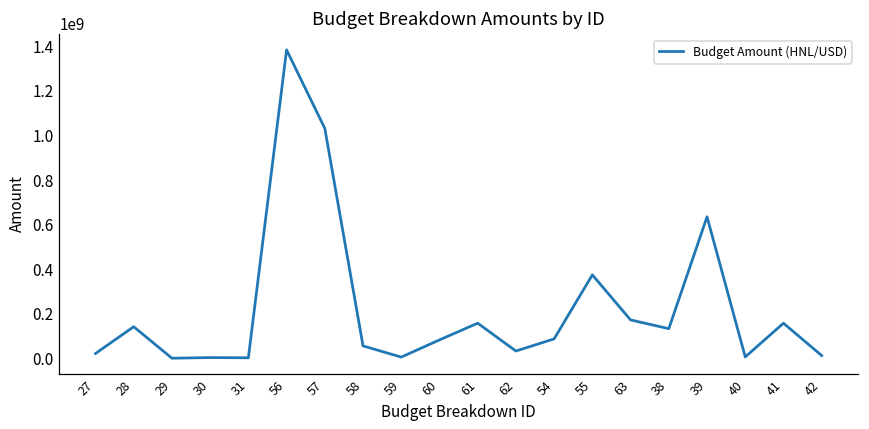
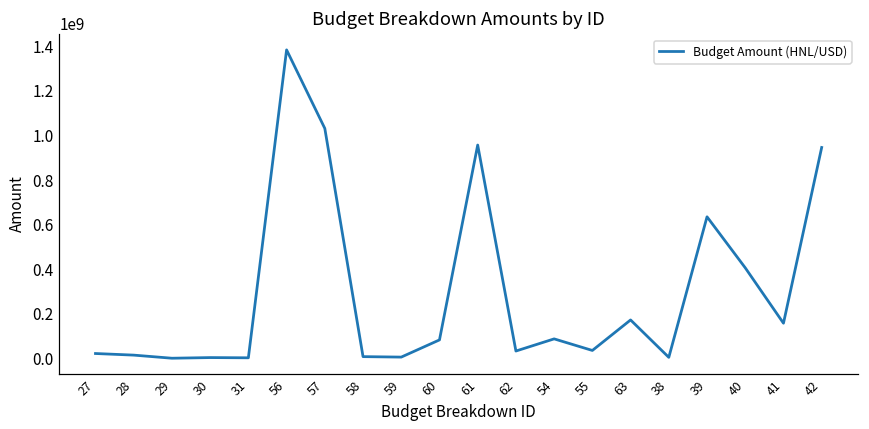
28: 140000000 -> 10000000
58: 60000000 -> 10000000
61: 160000000 -> 960000000
55: 370000000 -> 30000000
38: 130000000 -> 0
40: 10000000 -> 410000000
42: 10000000 -> 950000000
